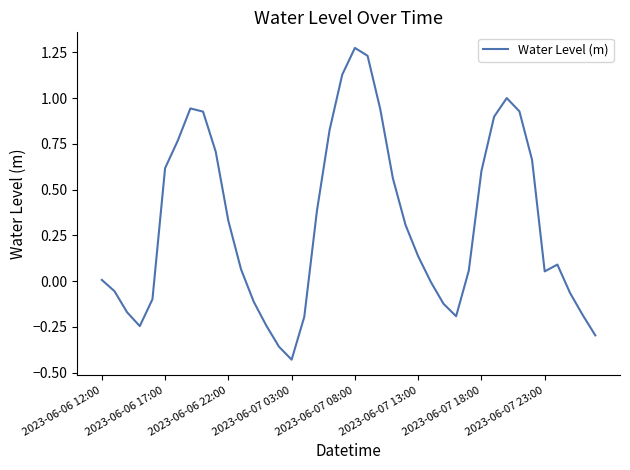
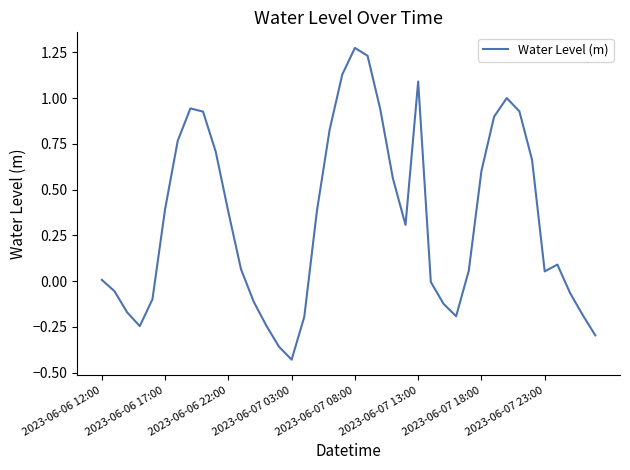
2023-06-06 17:00: 0.62 -> 0.39
2023-06-06 22:00: 0.33 -> 0.38
2023-06-07 13:00: 0.14 -> 1.09
